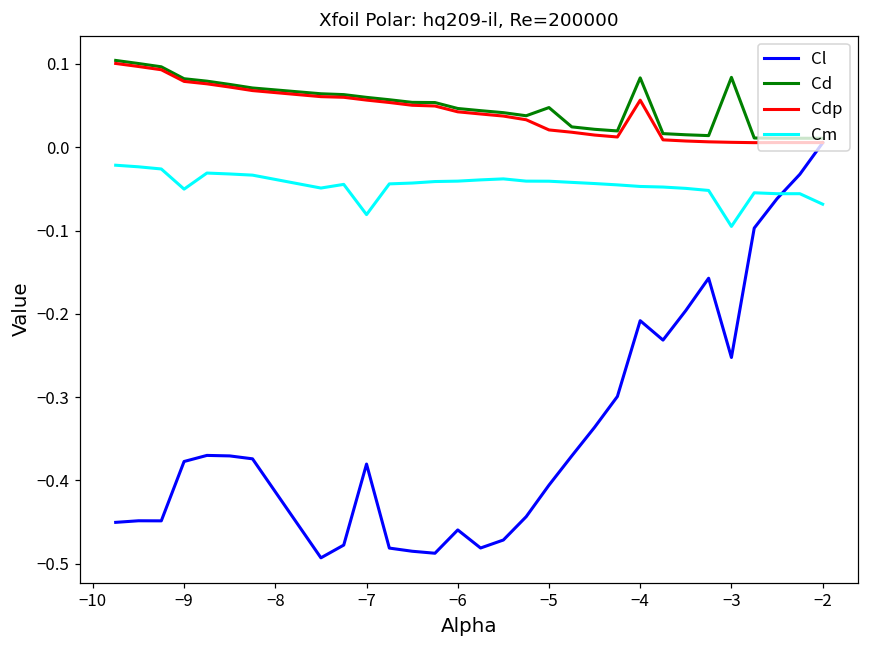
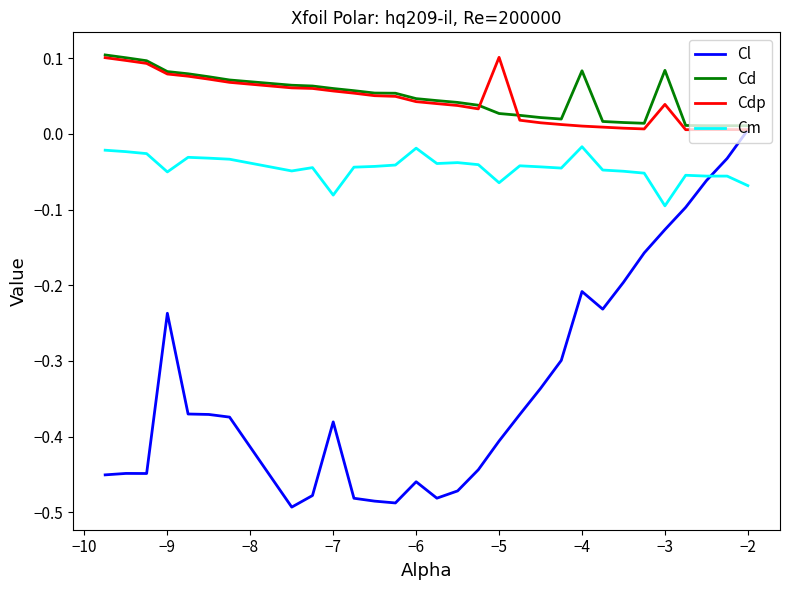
Cl, −9: -0.38 -> -0.24
Cm, −6: -0.04 -> -0.02
Cd, −5: 0.05 -> 0.03
Cdp, −5: 0.02 -> 0.10
Cm, −5: -0.04 -> -0.06
Cdp, −4: 0.06 -> 0.01
Cm, −4: -0.05 -> -0.02
Cl, −3: -0.25 -> -0.13
Cdp, −3: 0.01 -> 0.04
